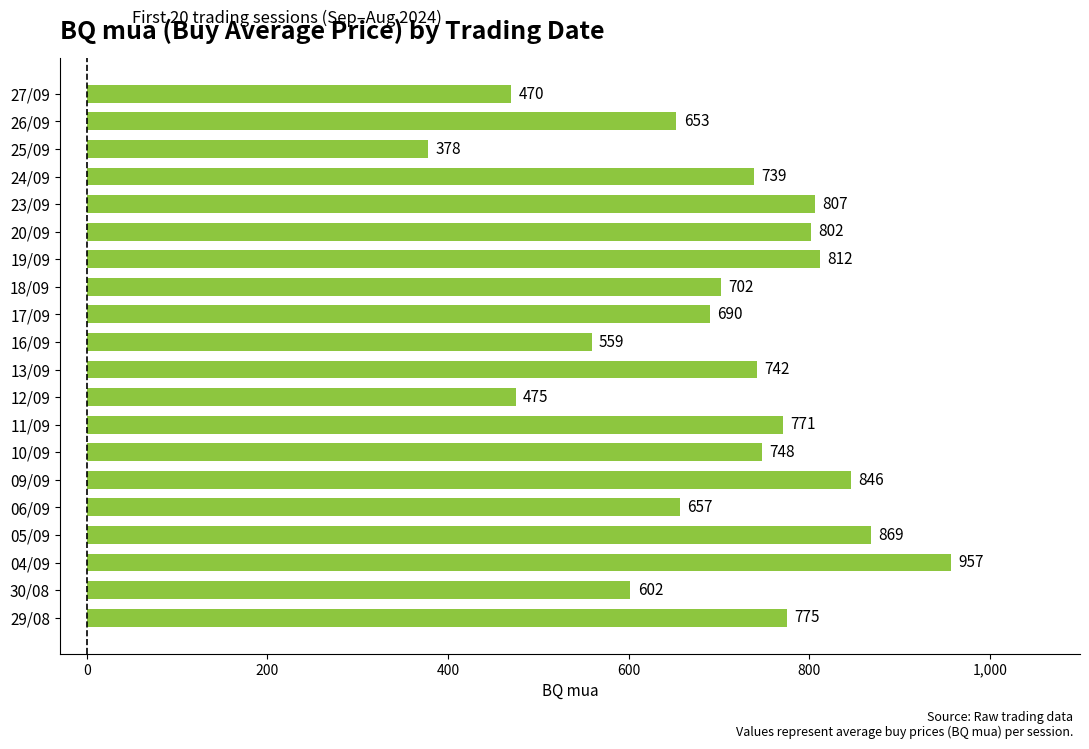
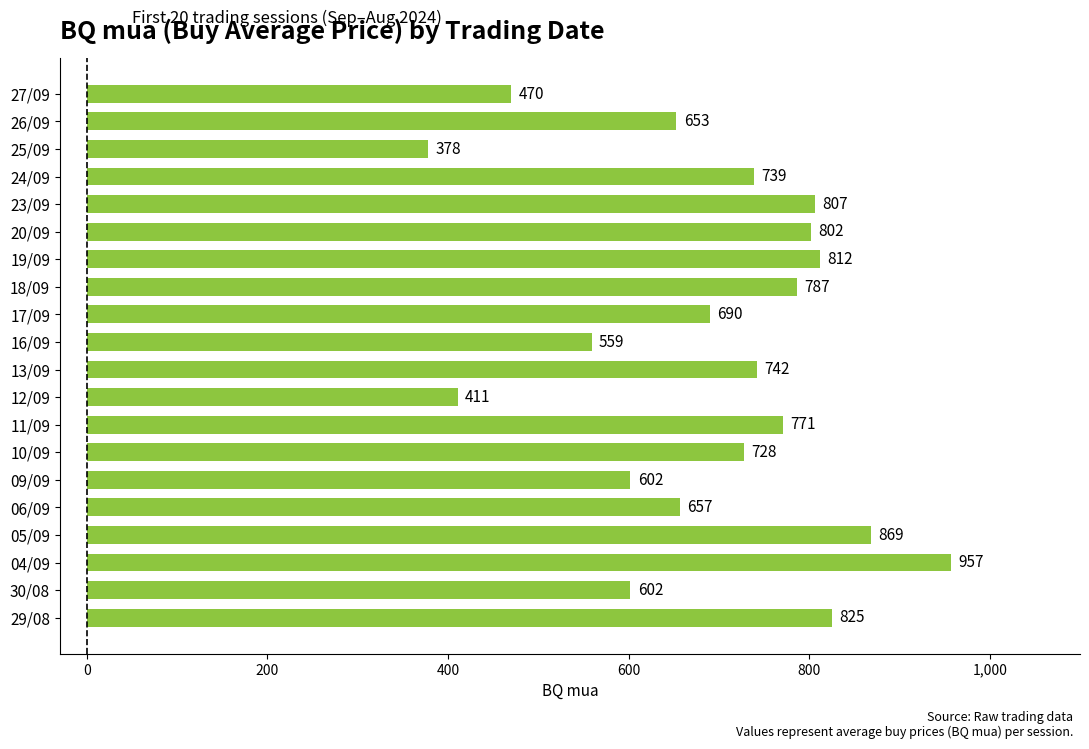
18/09: 702 -> 787
12/09: 475 -> 411
10/09: 748 -> 728
09/09: 846 -> 602
29/08: 775 -> 825
